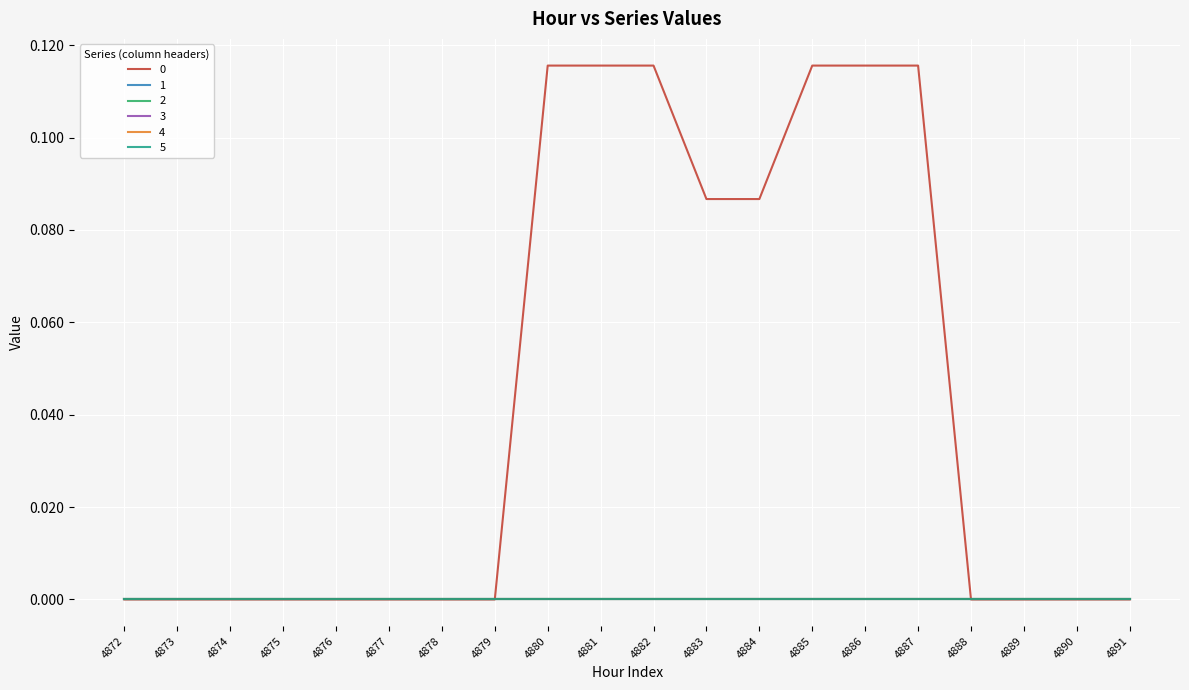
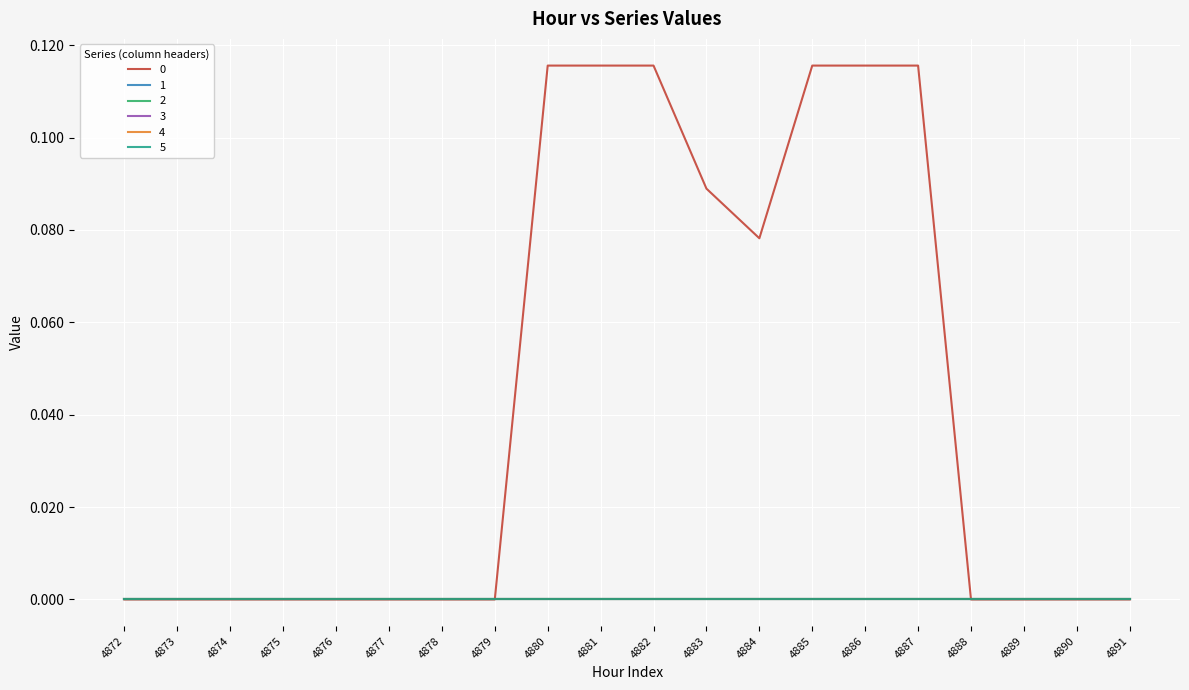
0, 4883: 0.087 -> 0.089
0, 4884: 0.087 -> 0.078
